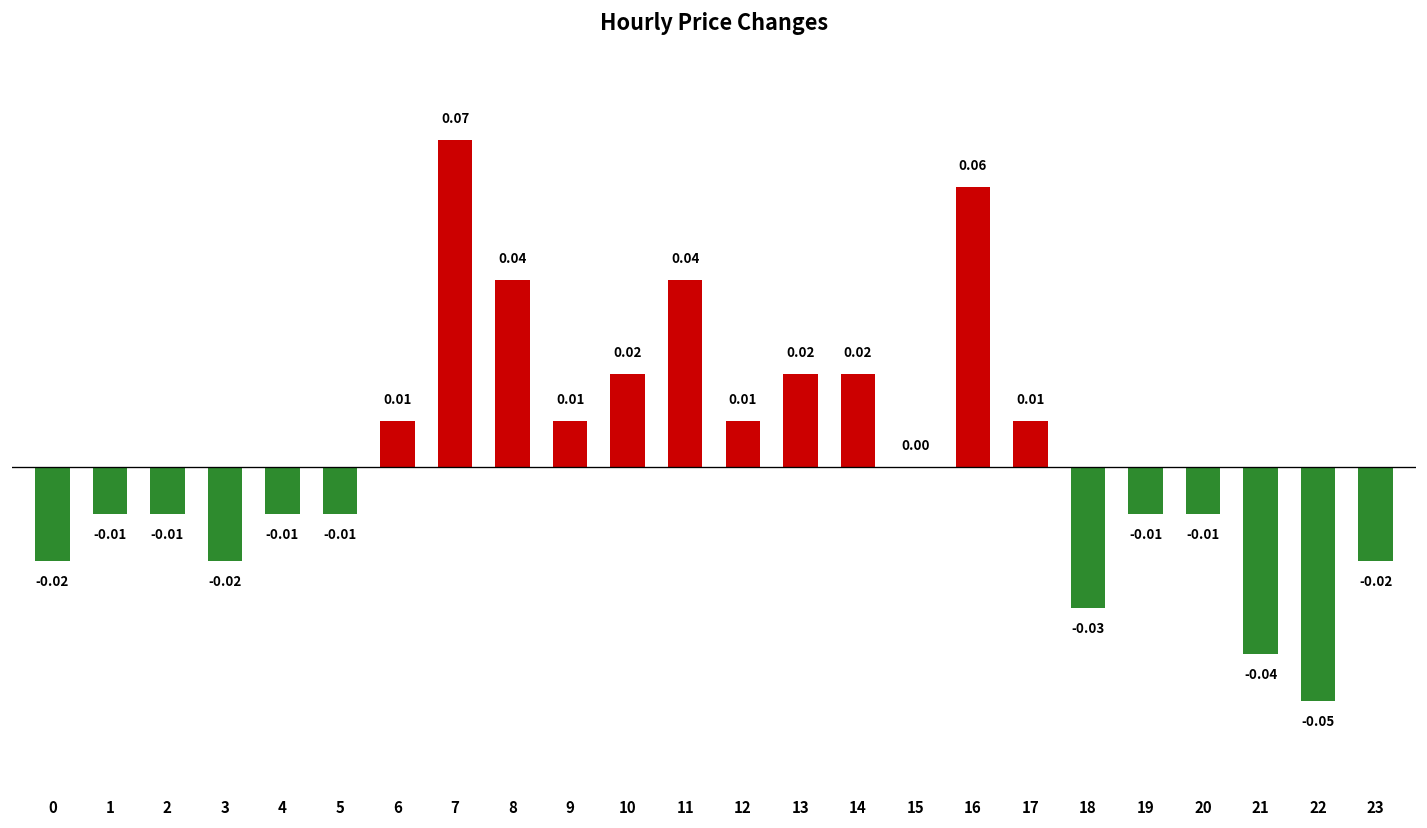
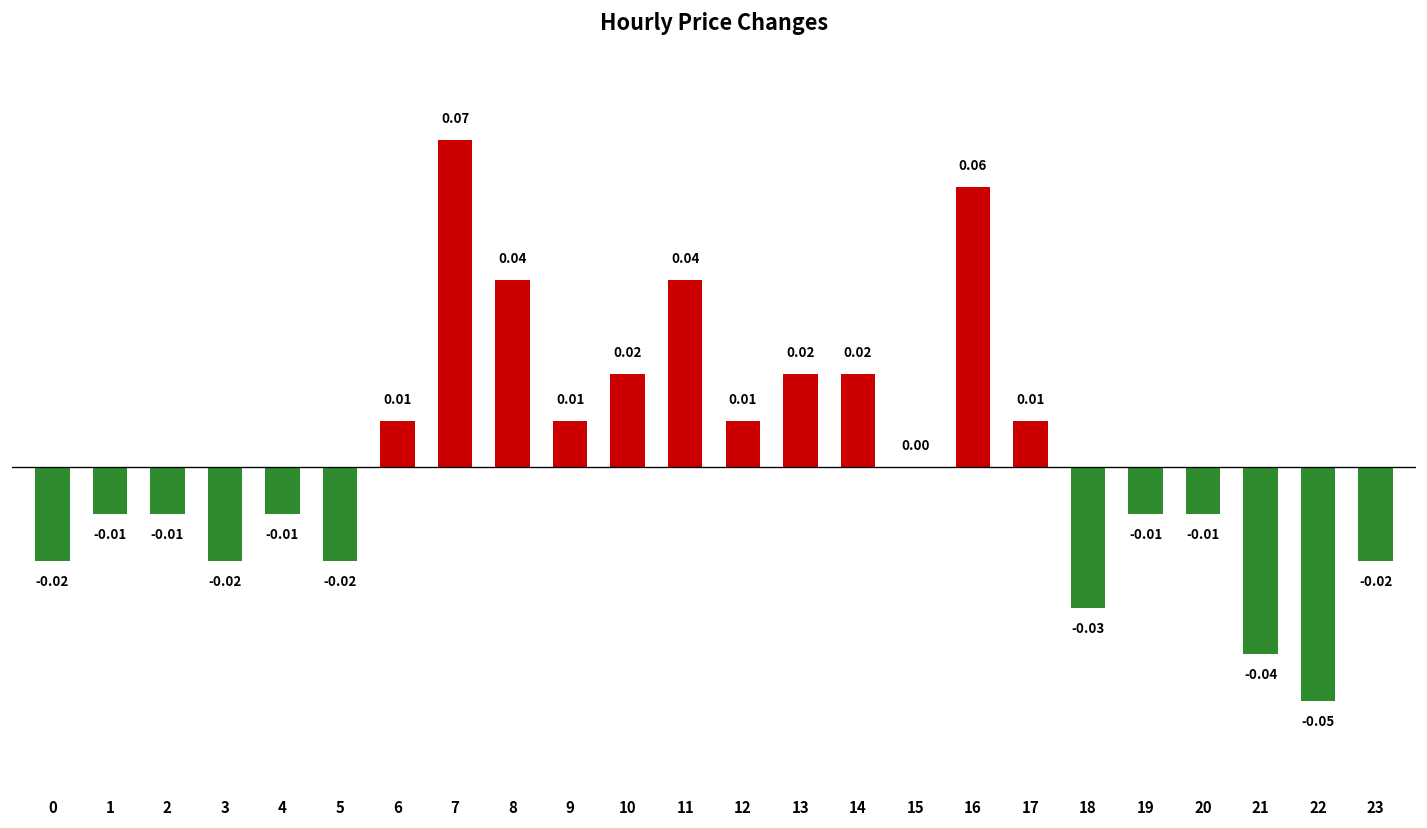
5: -0.01 -> -0.02
